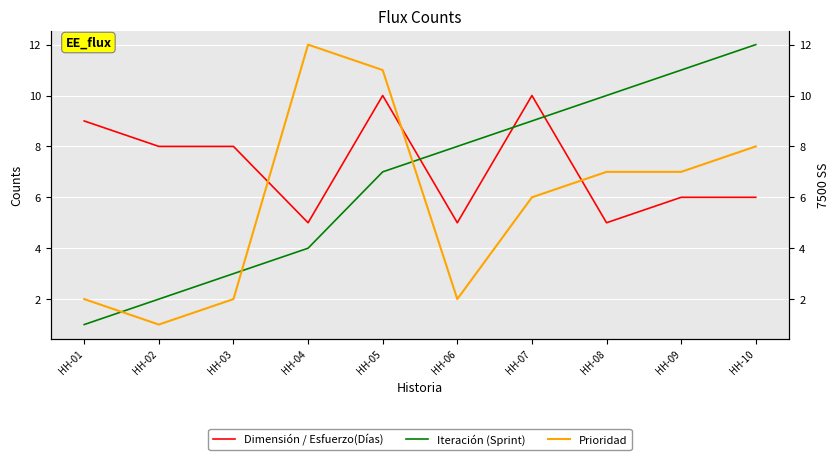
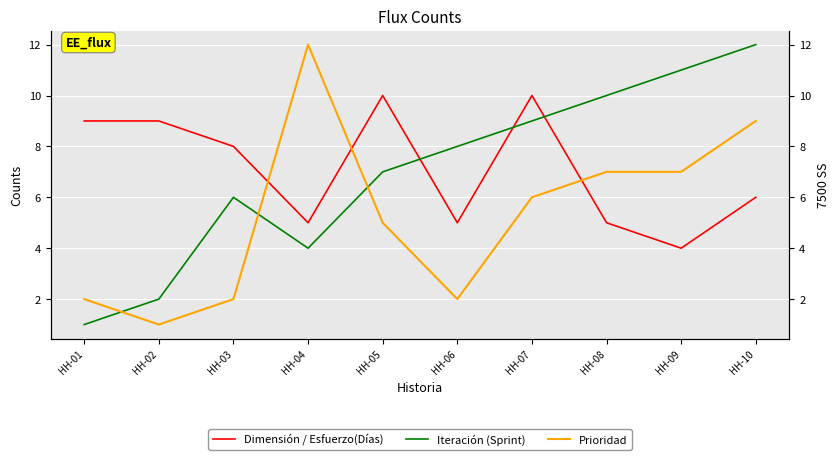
Dimensión / Esfuerzo(Días), HH-02: 8 -> 9
Iteración (Sprint), HH-03: 3 -> 6
Dimensión / Esfuerzo(Días), HH-09: 6 -> 4
Prioridad, HH-05: 11 -> 5
Prioridad, HH-10: 8 -> 9
